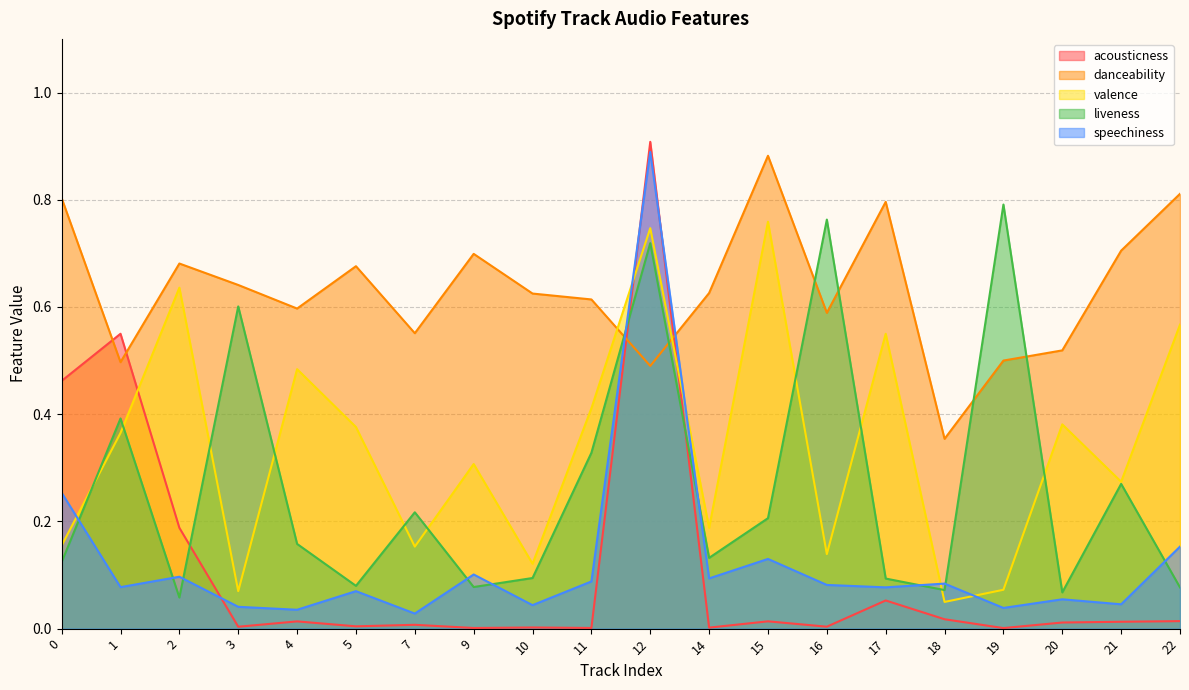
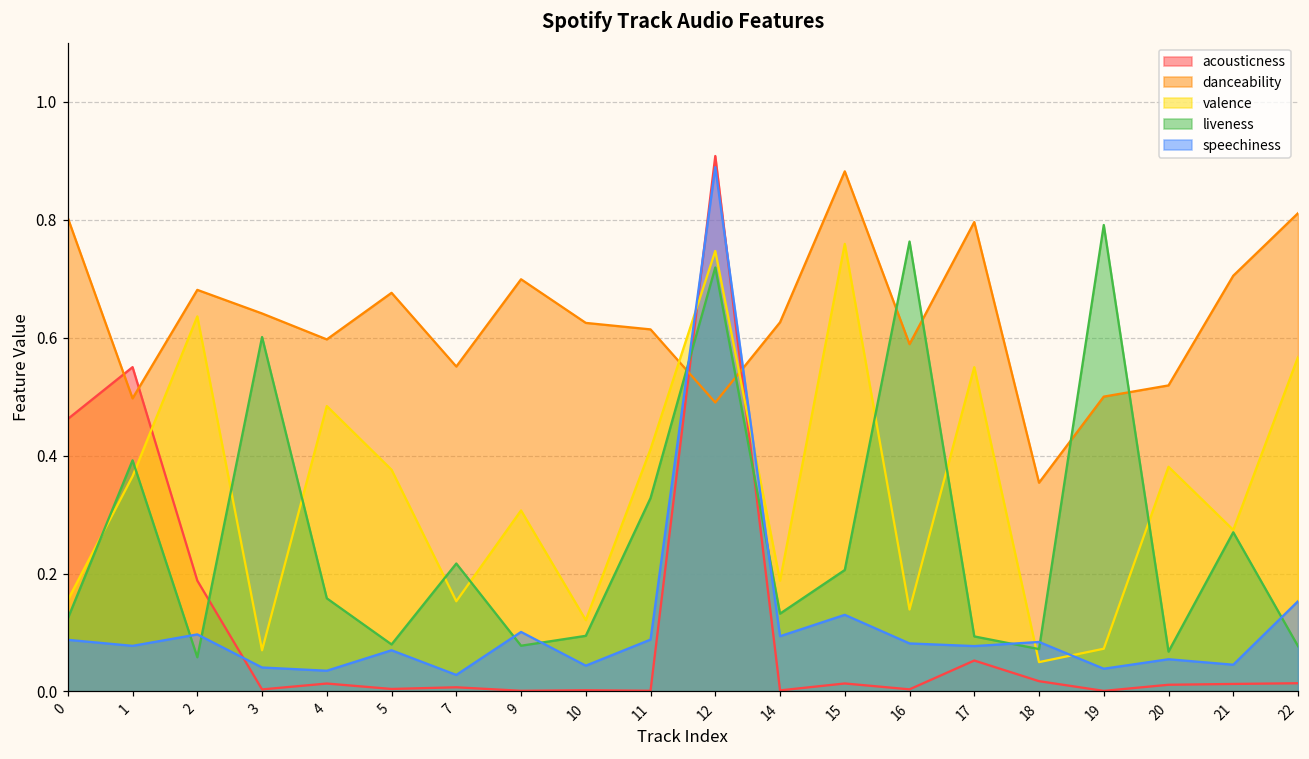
speechiness, 0: 0.25 -> 0.09
